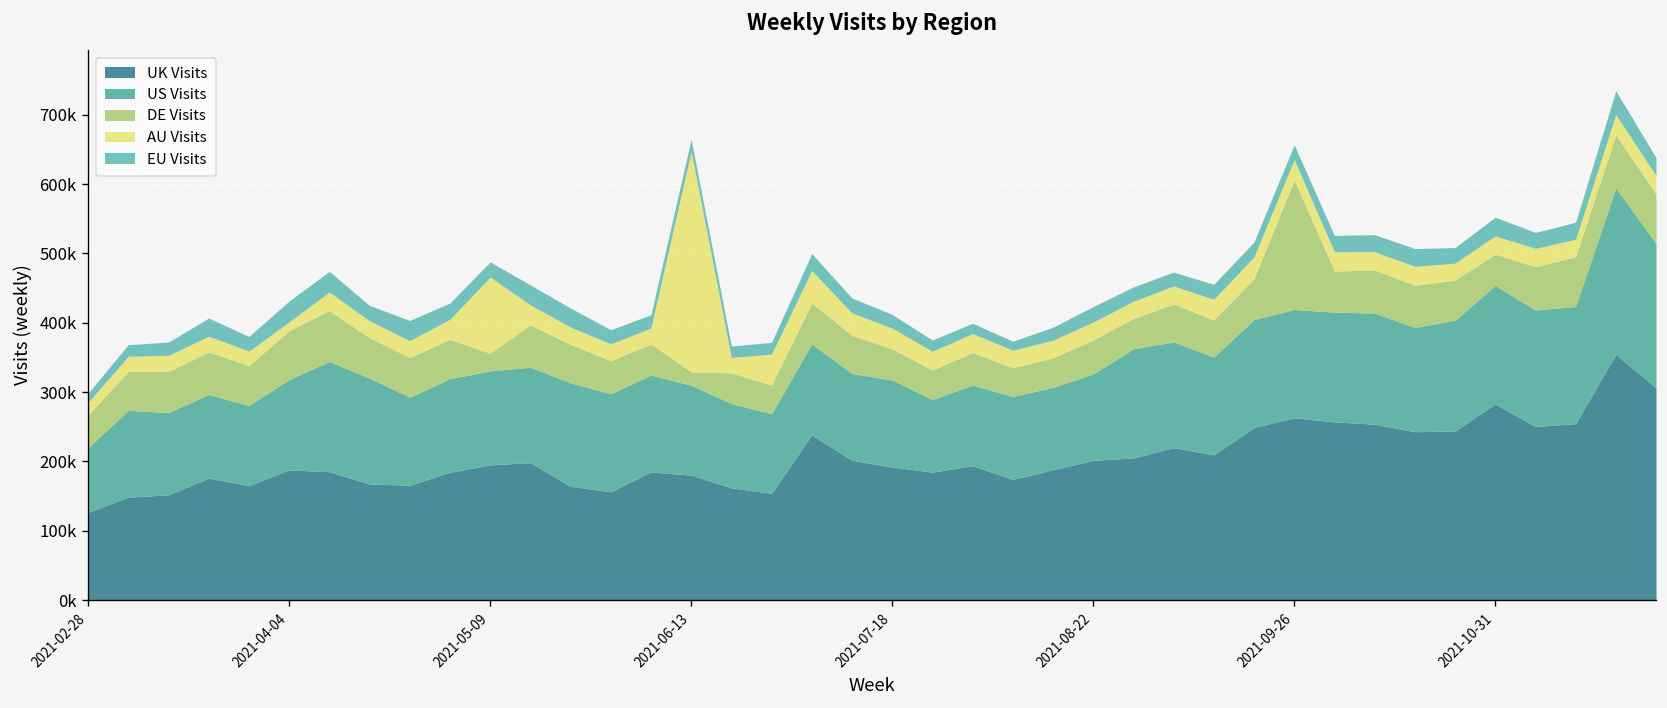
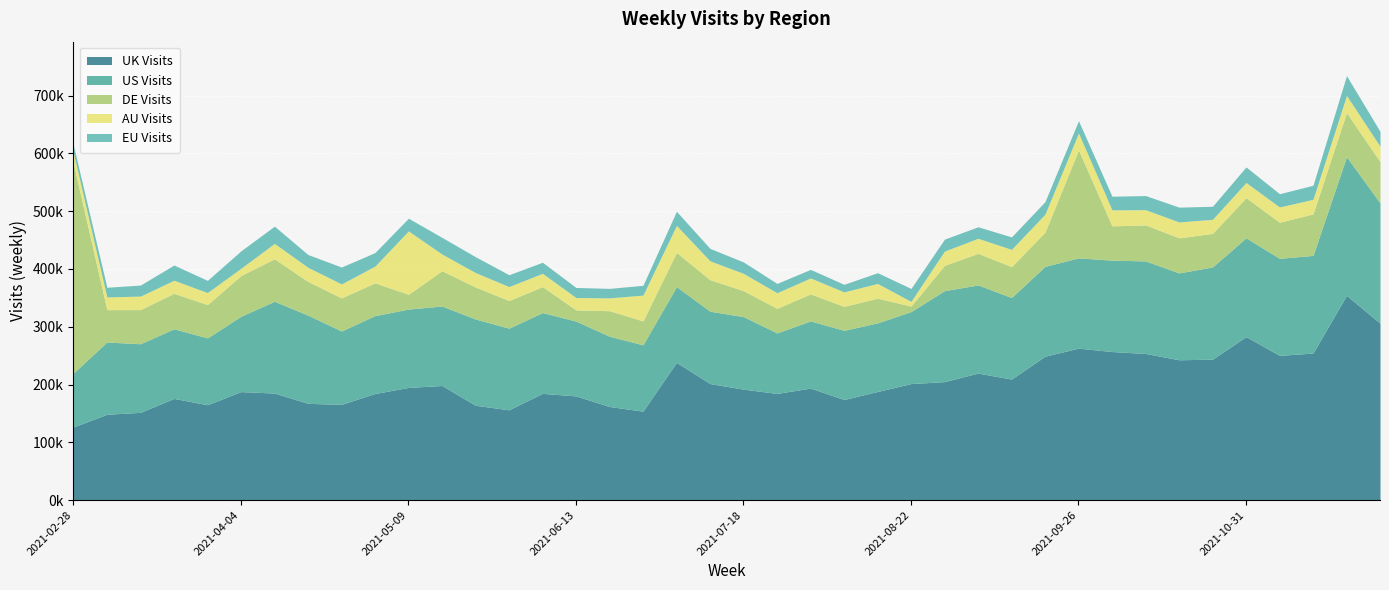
DE Visits, 2021-02-28: 50000 -> 360000
AU Visits, 2021-06-13: 320000 -> 20000
DE Visits, 2021-08-22: 50000 -> 10000
AU Visits, 2021-08-22: 30000 -> 10000
DE Visits, 2021-10-31: 50000 -> 70000
